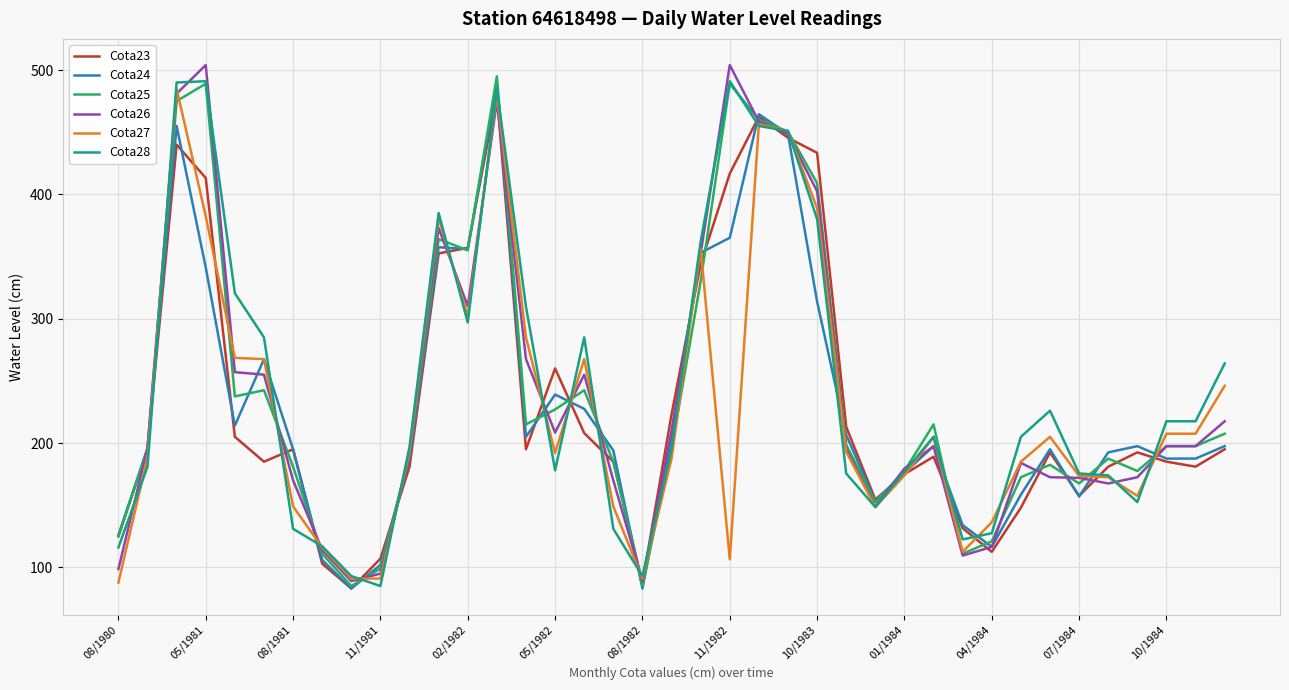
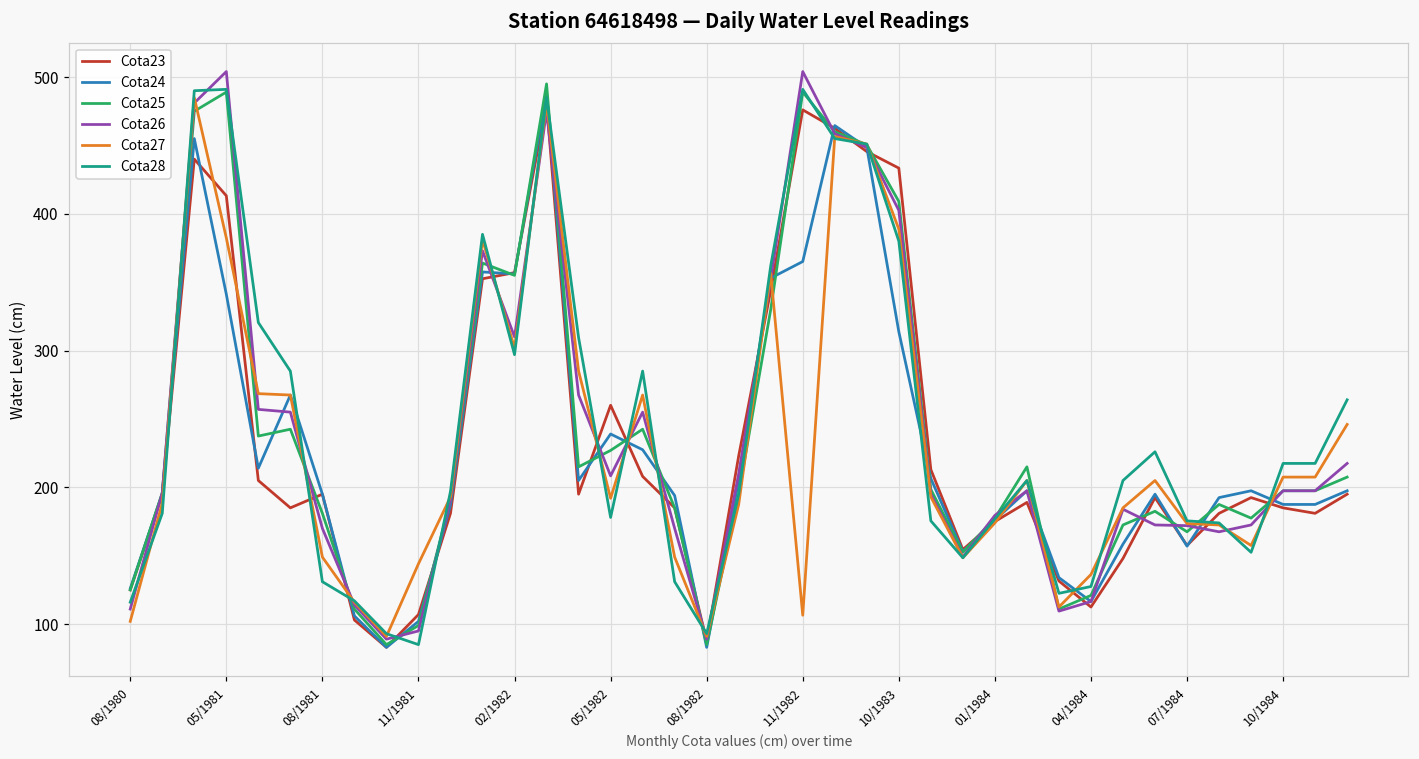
Cota26, 08/1980: 99 -> 111
Cota27, 08/1980: 88 -> 102
Cota27, 11/1981: 91 -> 144
Cota23, 11/1982: 417 -> 476
